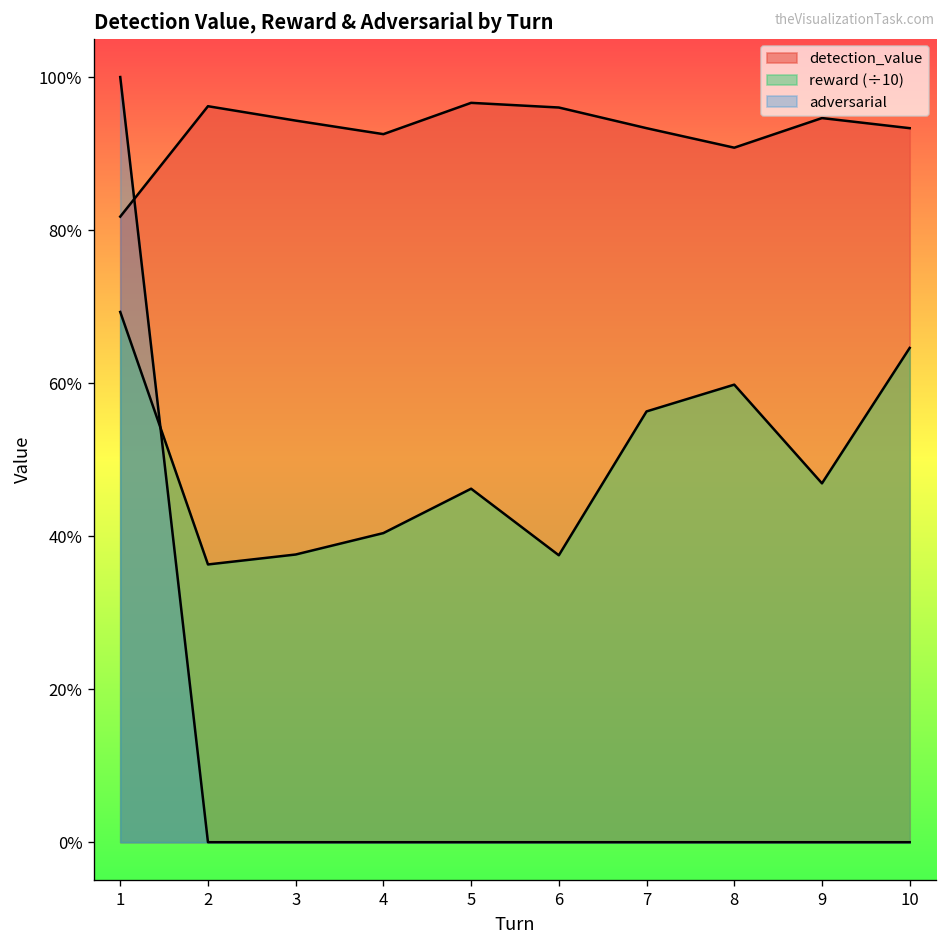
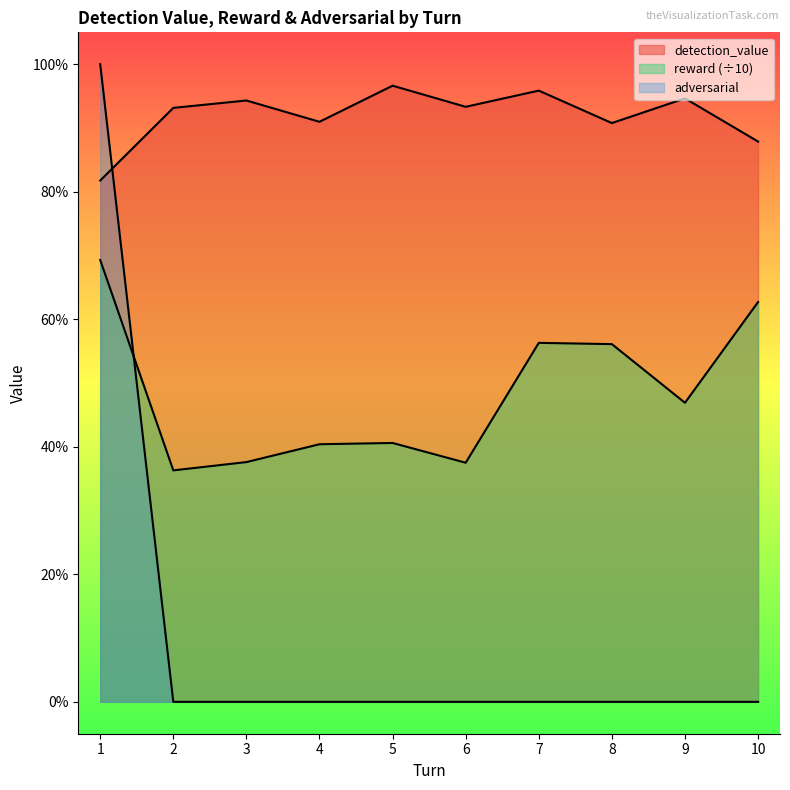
detection_value, 2: 96% -> 93%
detection_value, 4: 93% -> 91%
reward (÷10), 5: 46% -> 41%
detection_value, 6: 96% -> 93%
detection_value, 7: 93% -> 96%
reward (÷10), 8: 60% -> 56%
detection_value, 10: 93% -> 88%
reward (÷10), 10: 65% -> 63%
